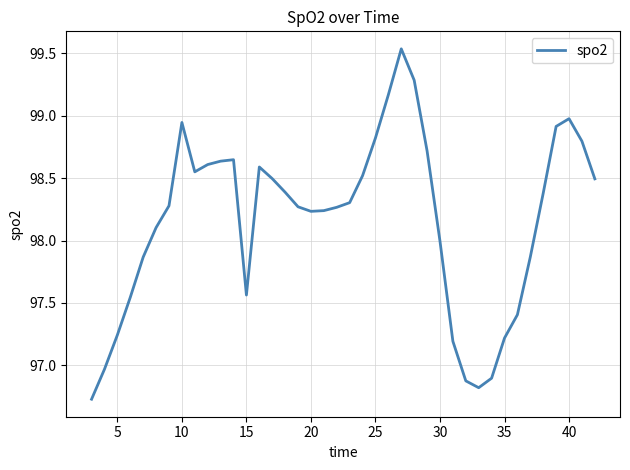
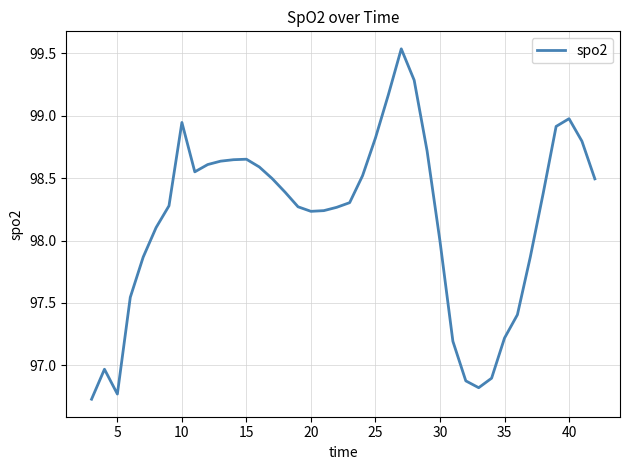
5: 97.24 -> 96.77
15: 97.56 -> 98.65
